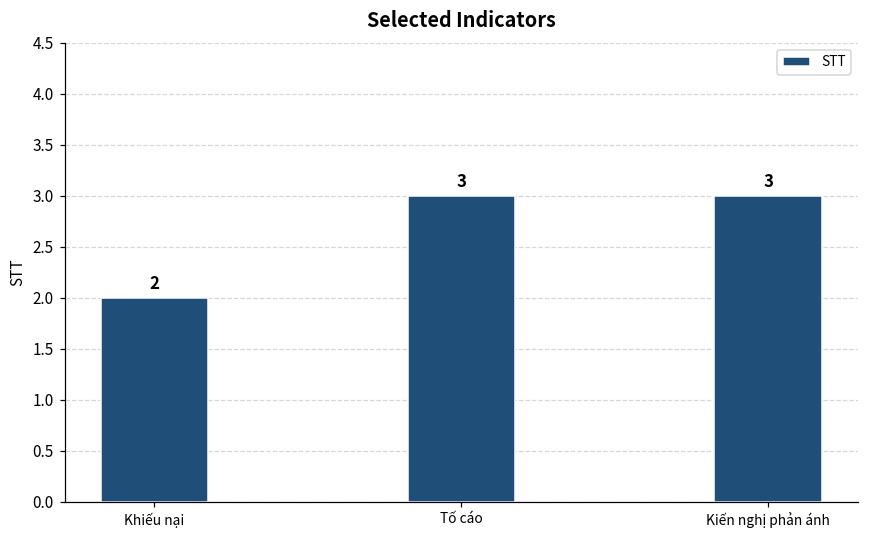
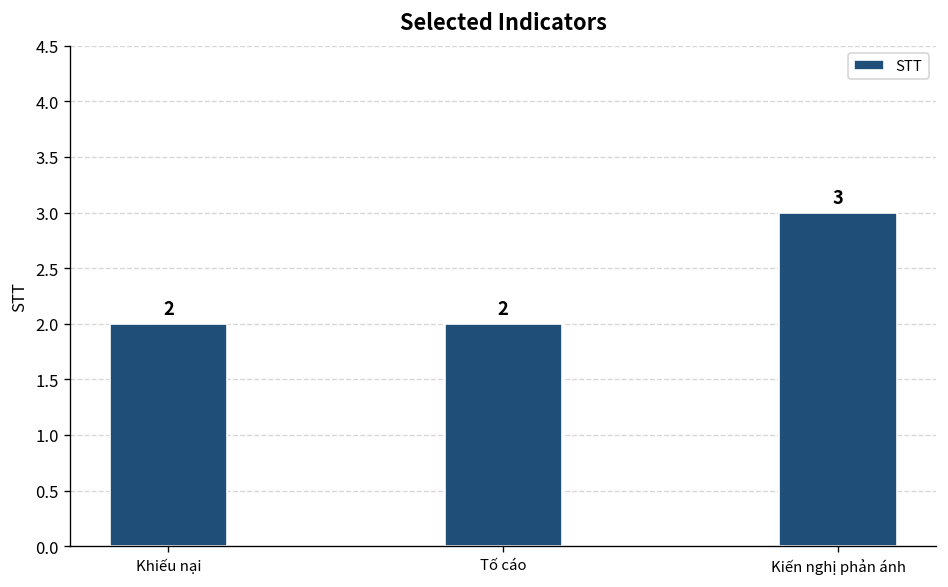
Tố cáo: 3 -> 2
